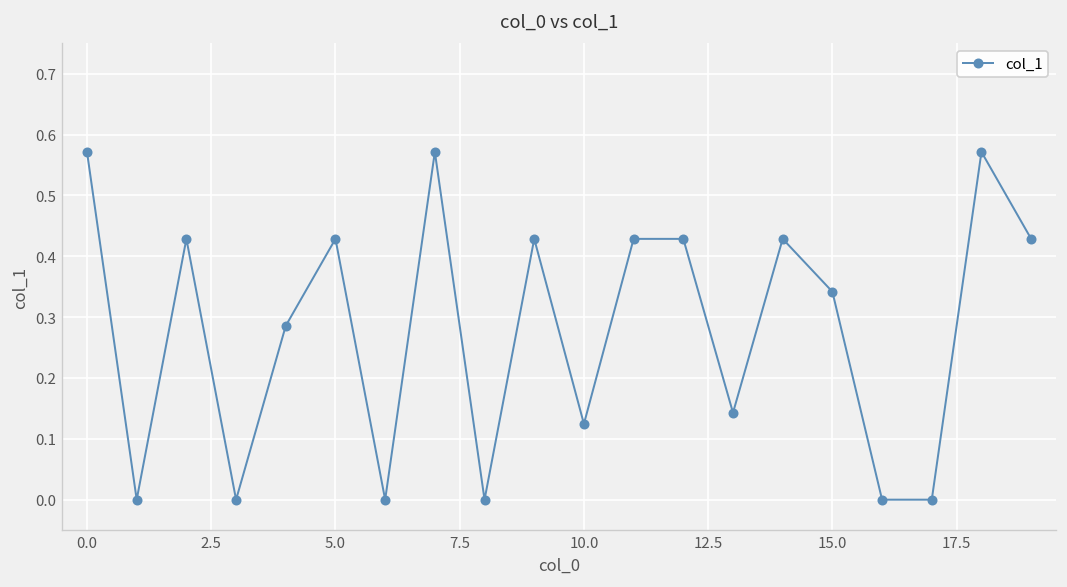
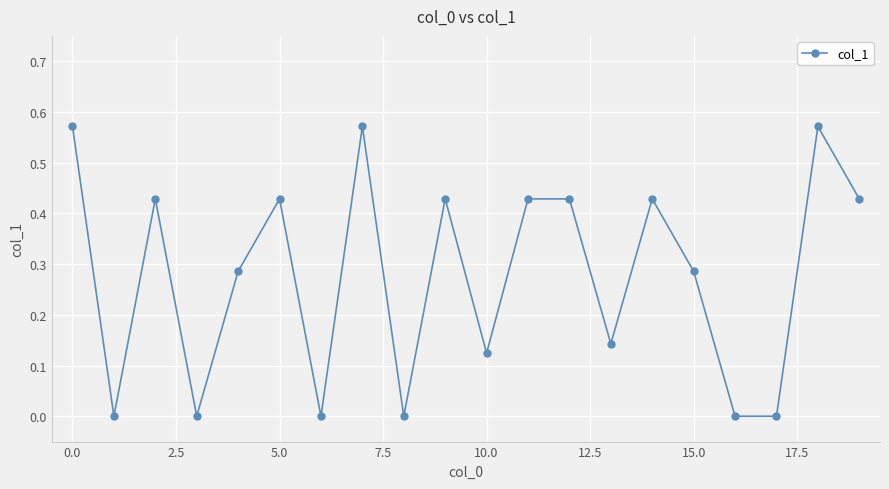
15.0: 0.34 -> 0.29
